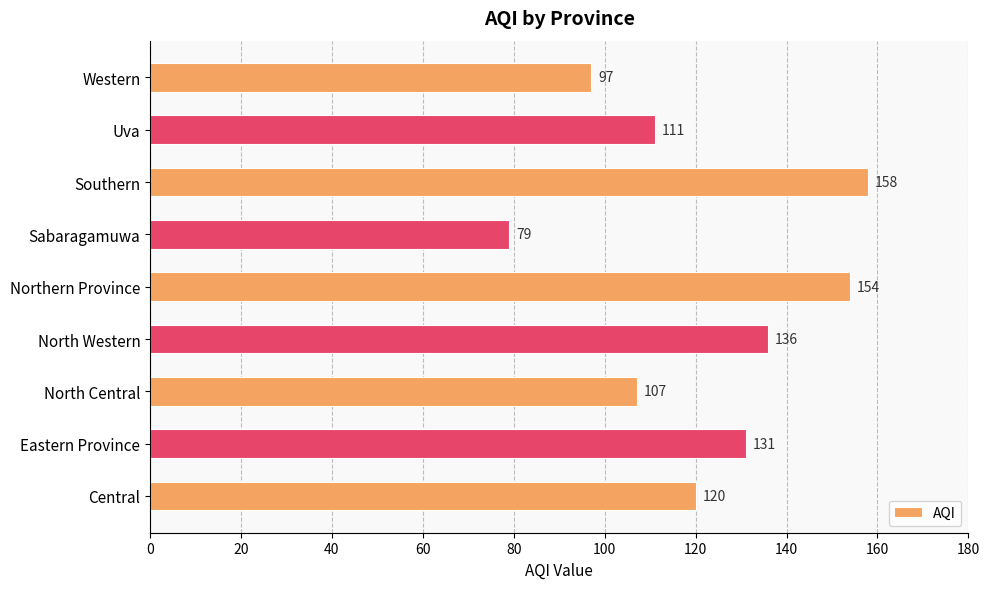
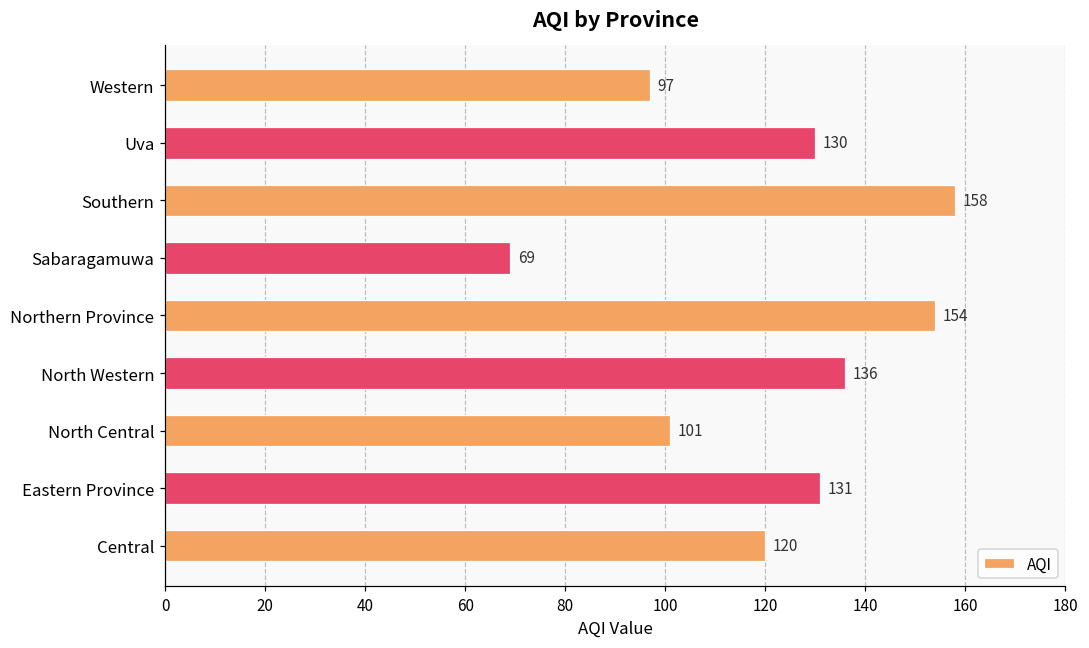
Uva: 111 -> 130
Sabaragamuwa: 79 -> 69
North Central: 107 -> 101
